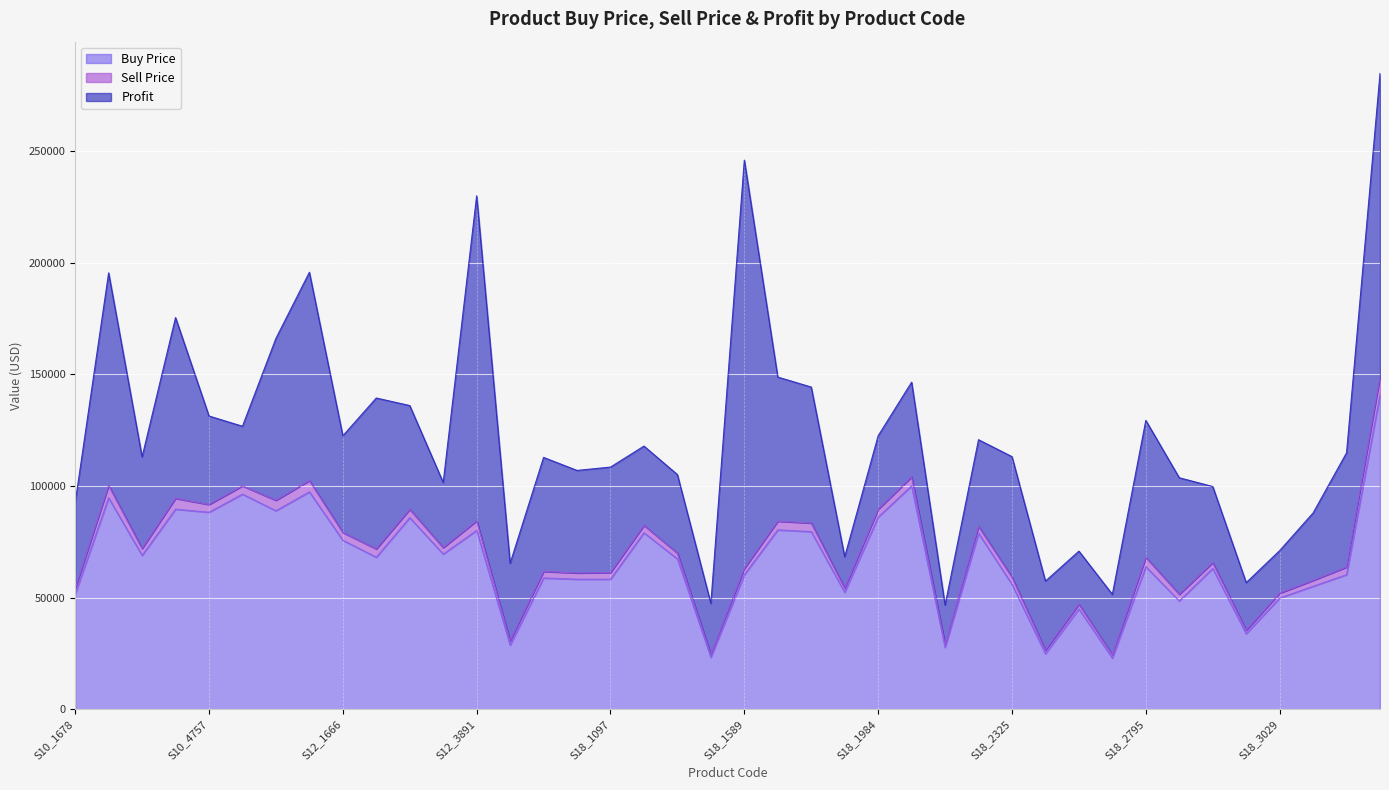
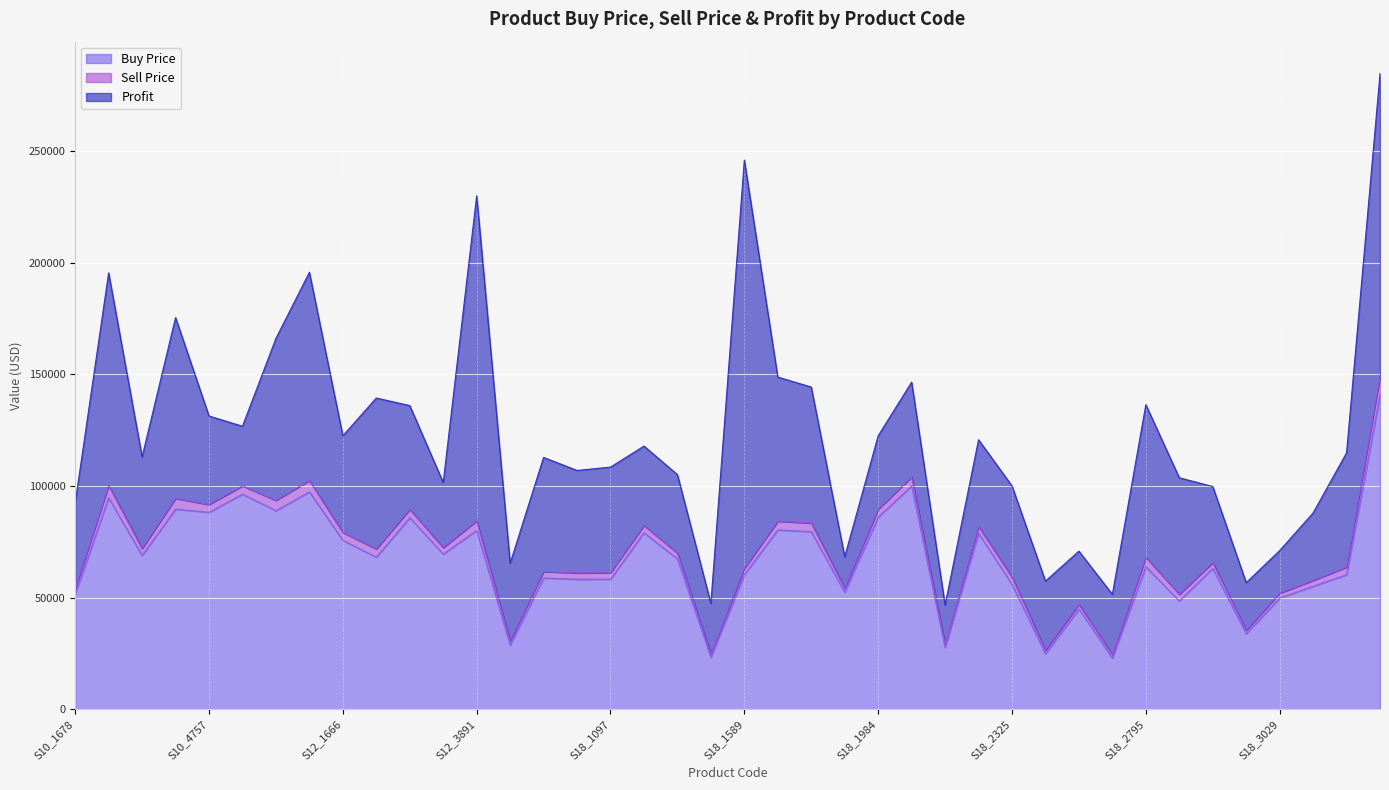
Profit, S18_2325: 54000 -> 41000
Profit, S18_2795: 61000 -> 68000
